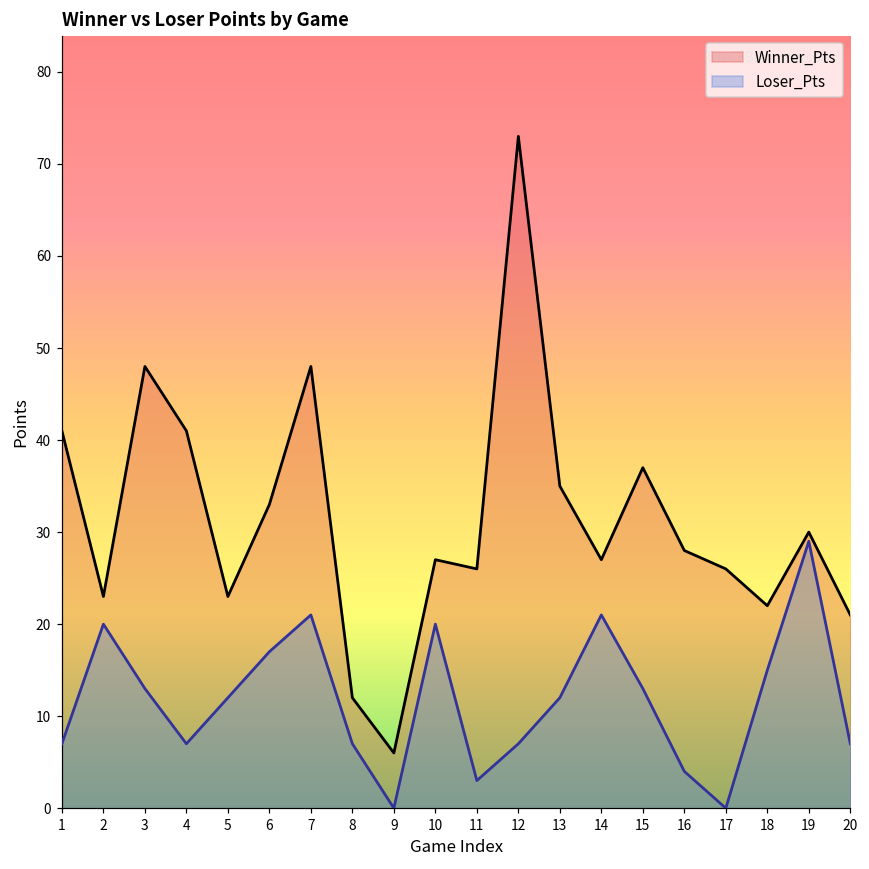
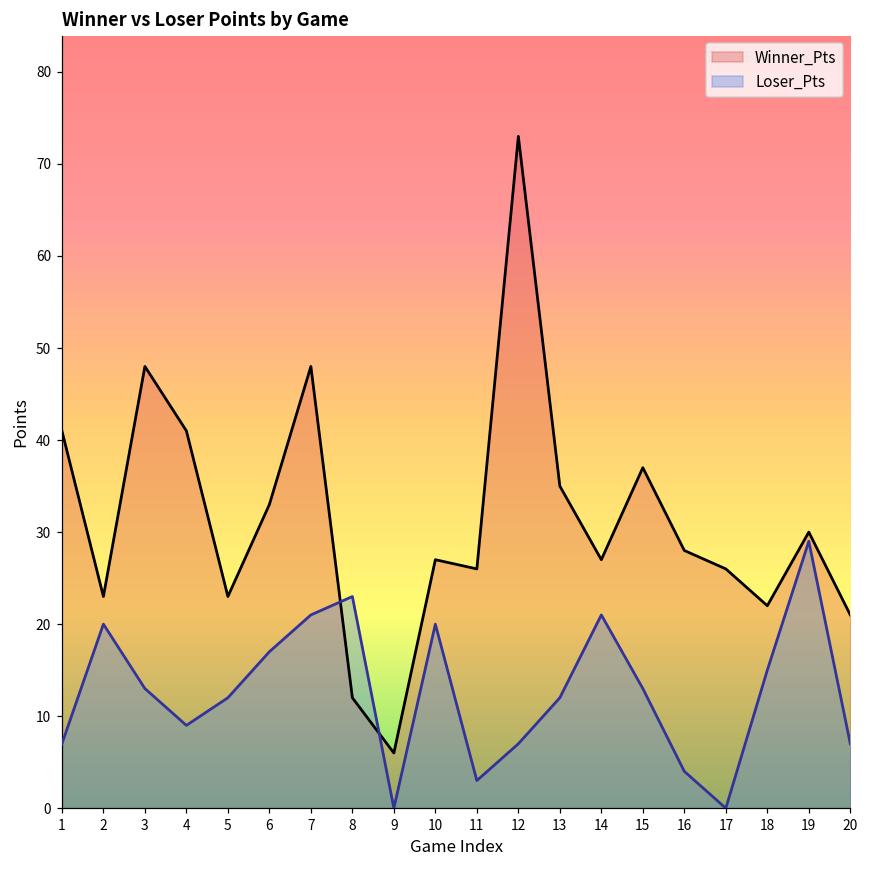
Loser_Pts, 4: 7 -> 9
Loser_Pts, 8: 7 -> 23
